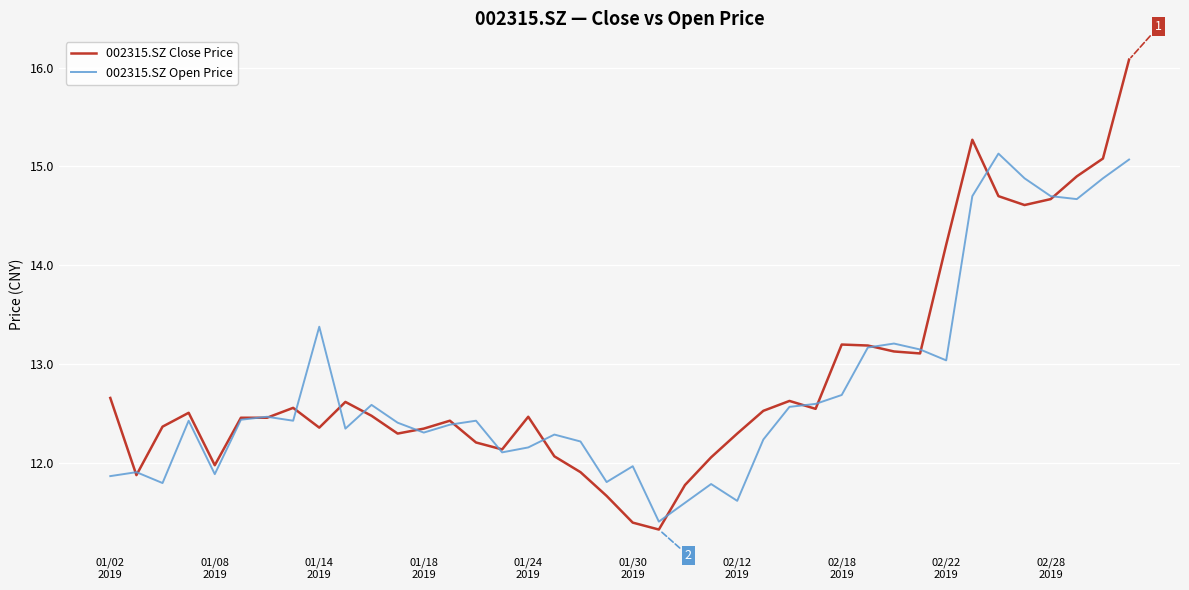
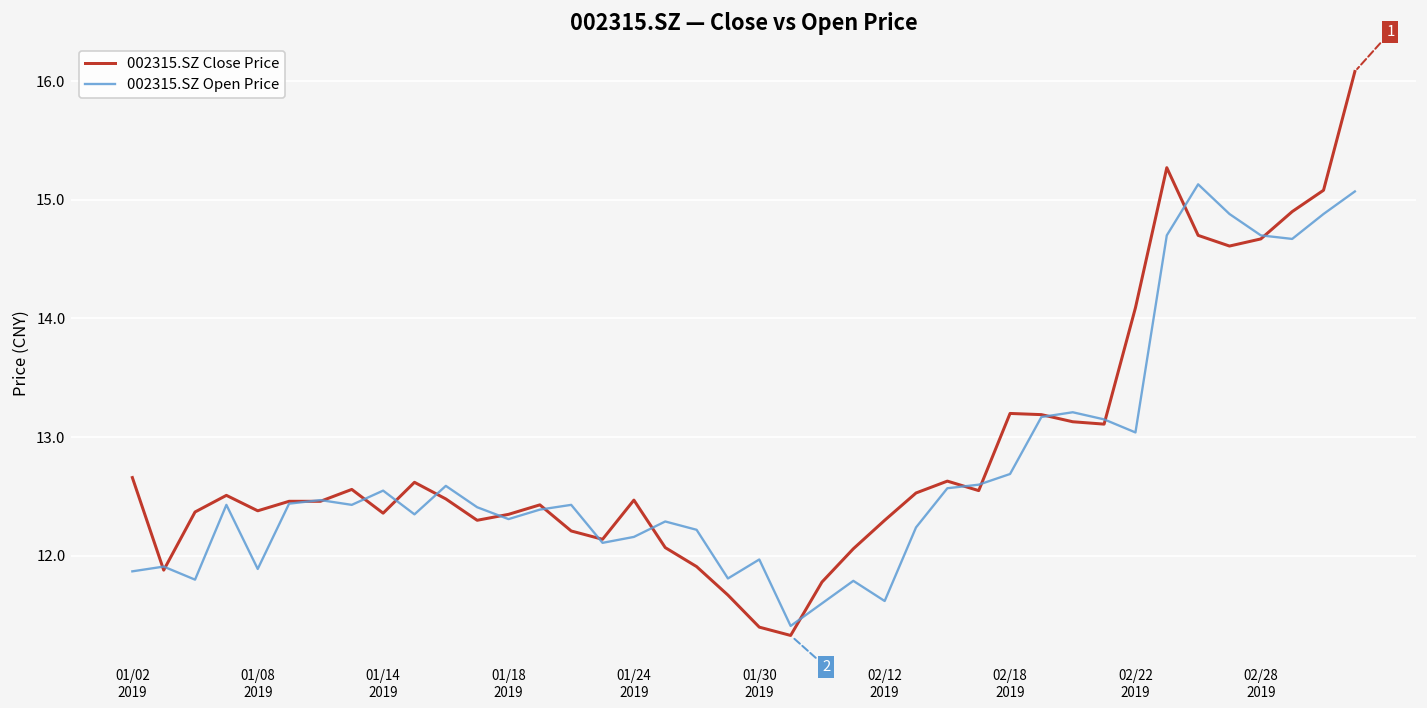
002315.SZ Close Price, 01/08 2019: 12.0 -> 12.4
002315.SZ Open Price, 01/14 2019: 13.4 -> 12.6
002315.SZ Close Price, 02/22 2019: 14.2 -> 14.1
